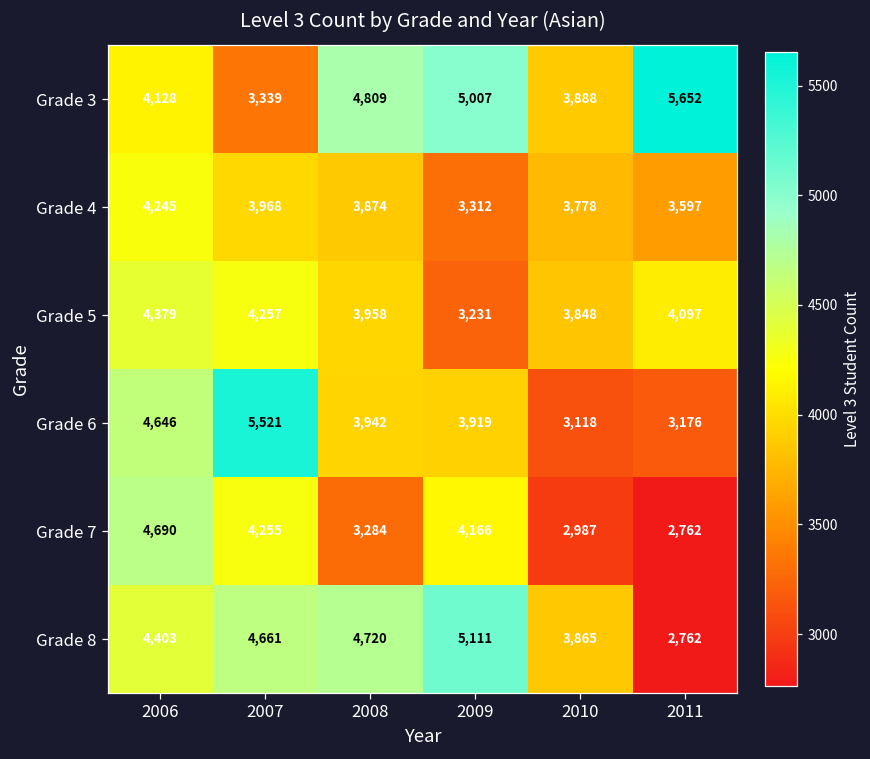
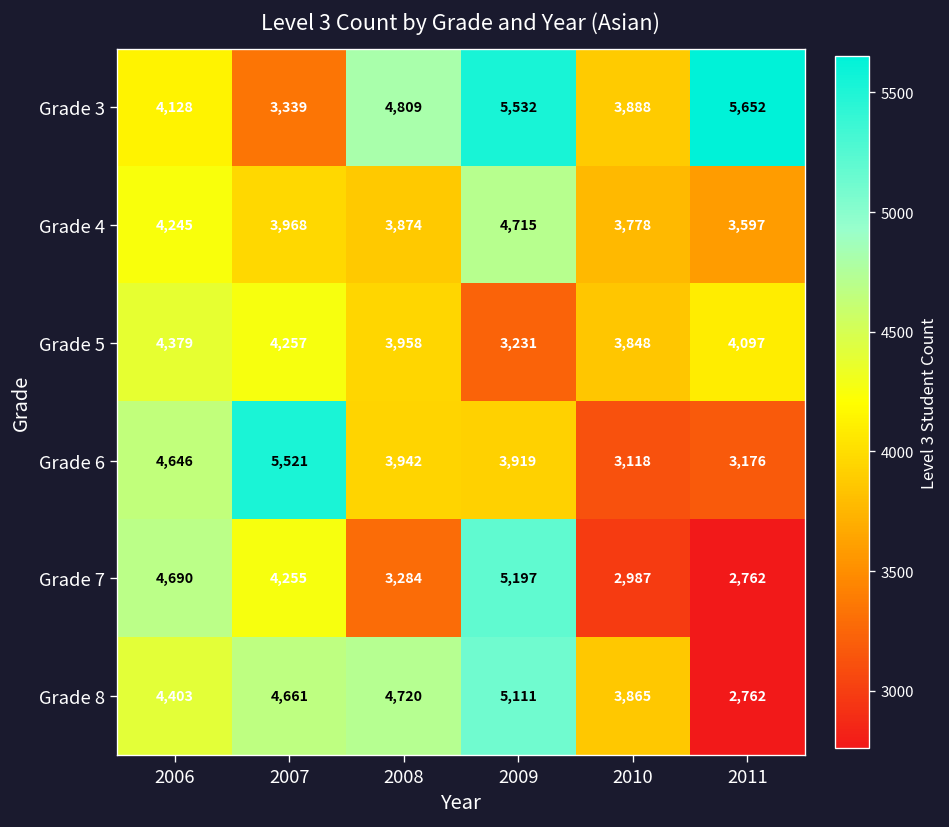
Grade 3, 2009: 5,007 -> 5,532
Grade 4, 2009: 3,312 -> 4,715
Grade 7, 2009: 4,166 -> 5,197
